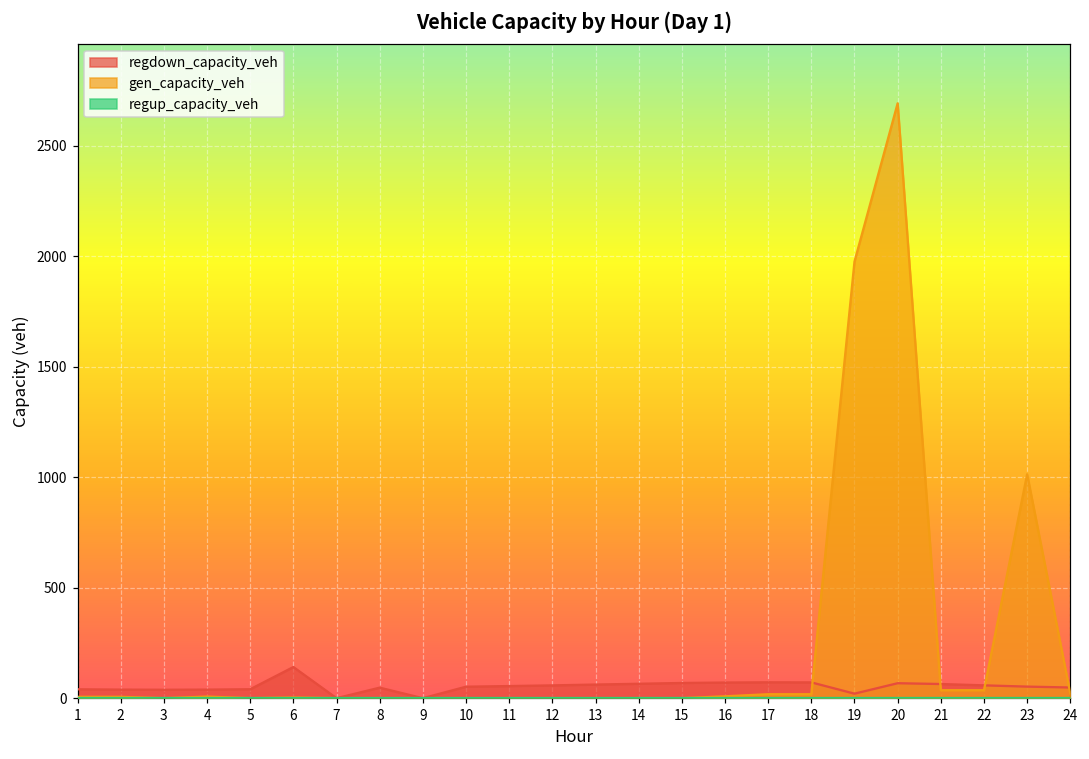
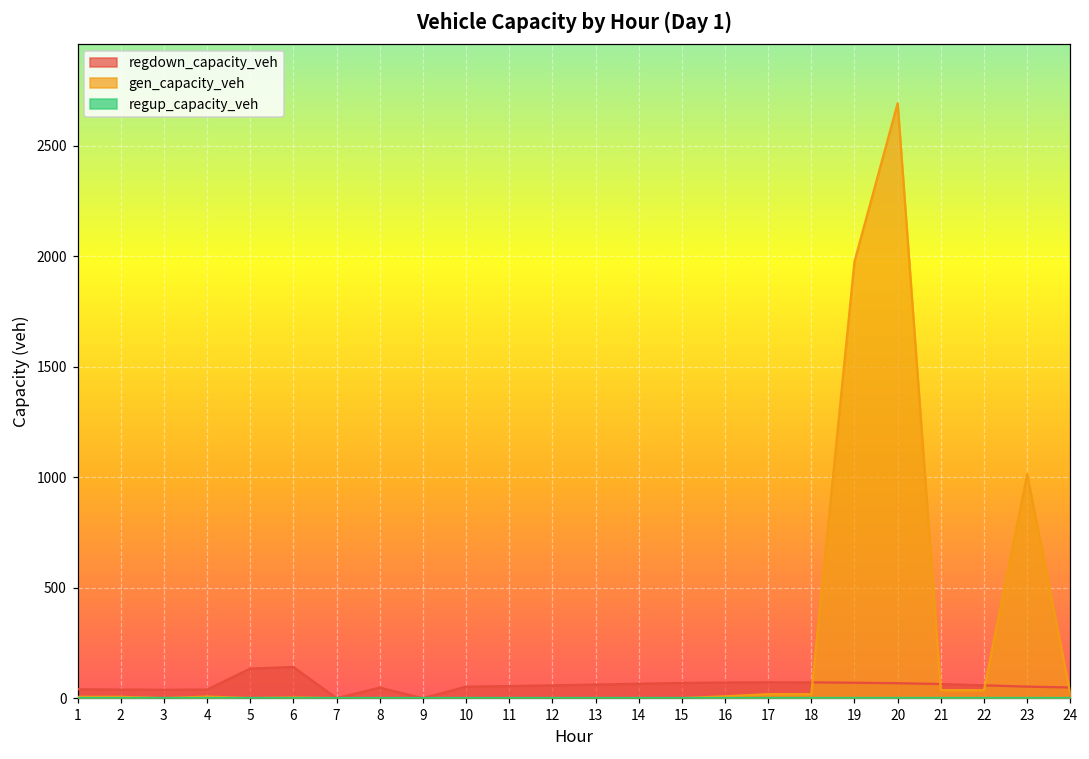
regdown_capacity_veh, 5: 40 -> 130
regdown_capacity_veh, 19: 20 -> 70
